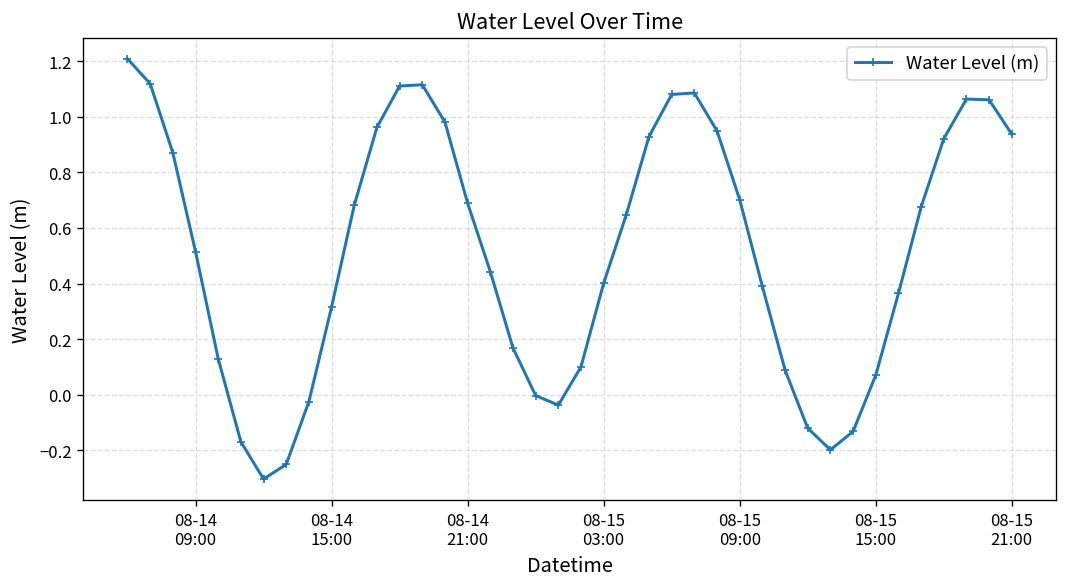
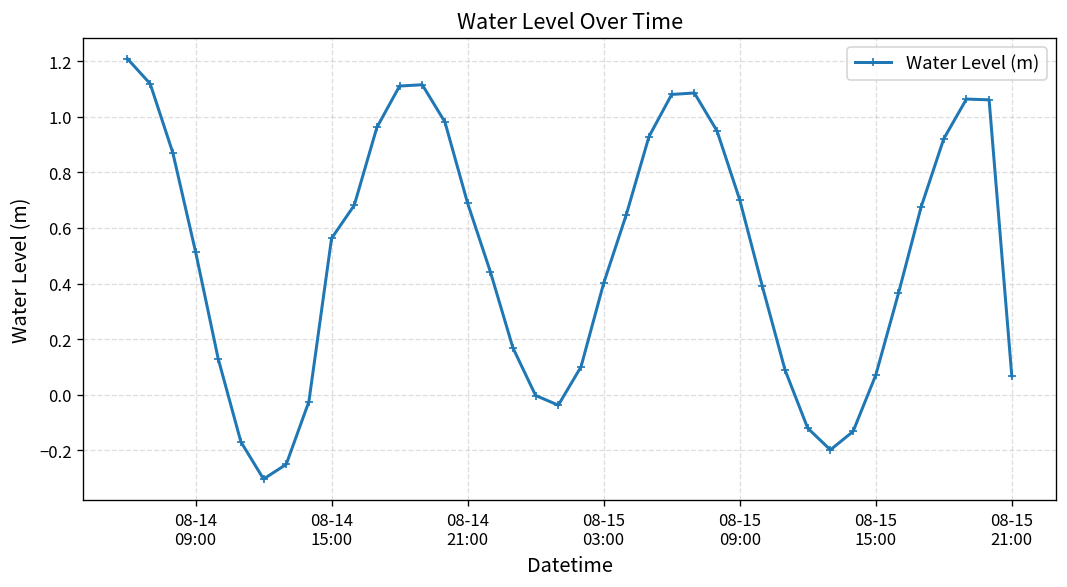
08-14 15:00: 0.32 -> 0.56
08-15 21:00: 0.94 -> 0.07
